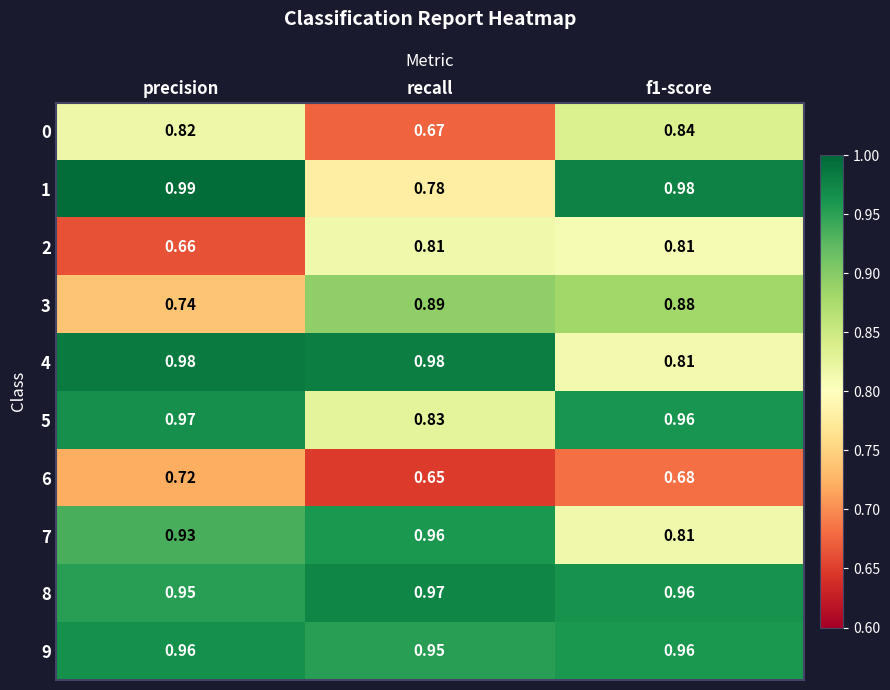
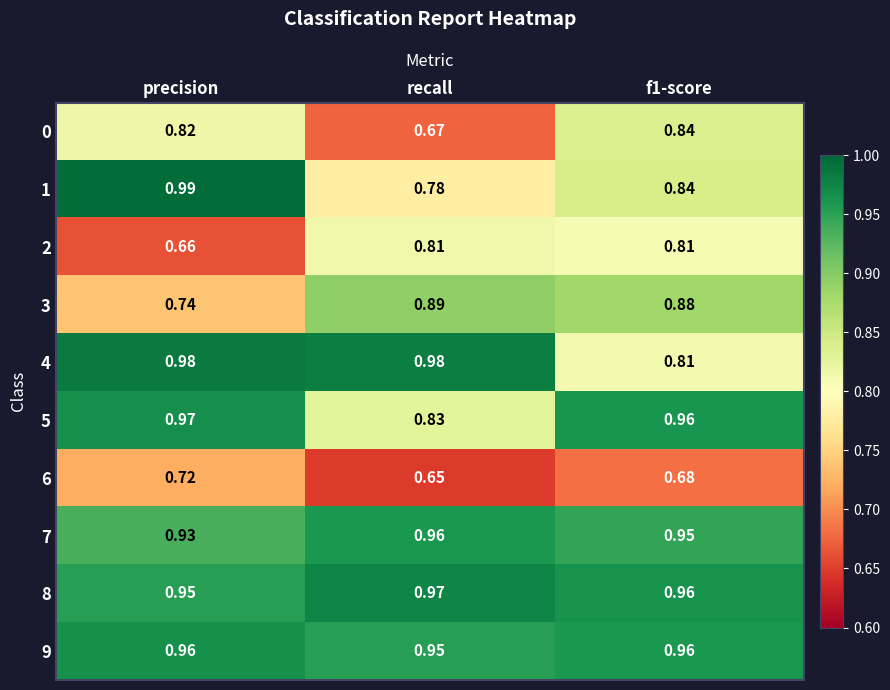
1, f1-score: 0.98 -> 0.84
7, f1-score: 0.81 -> 0.95
